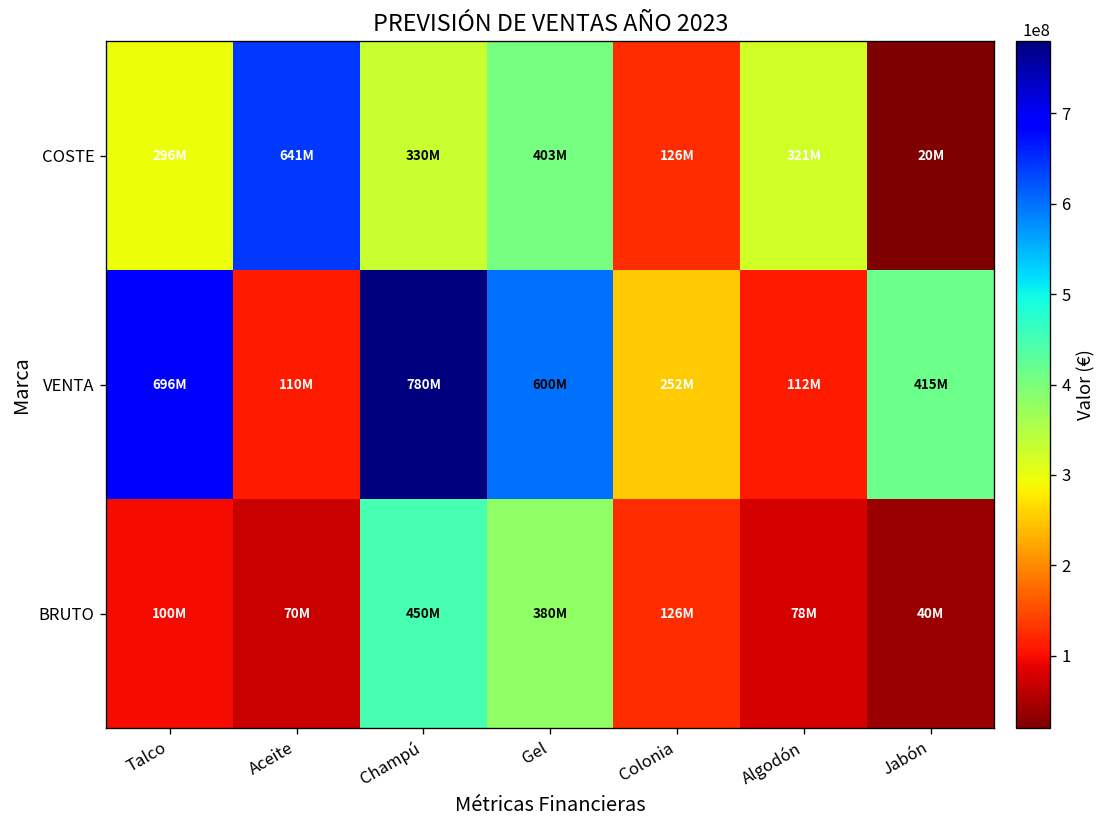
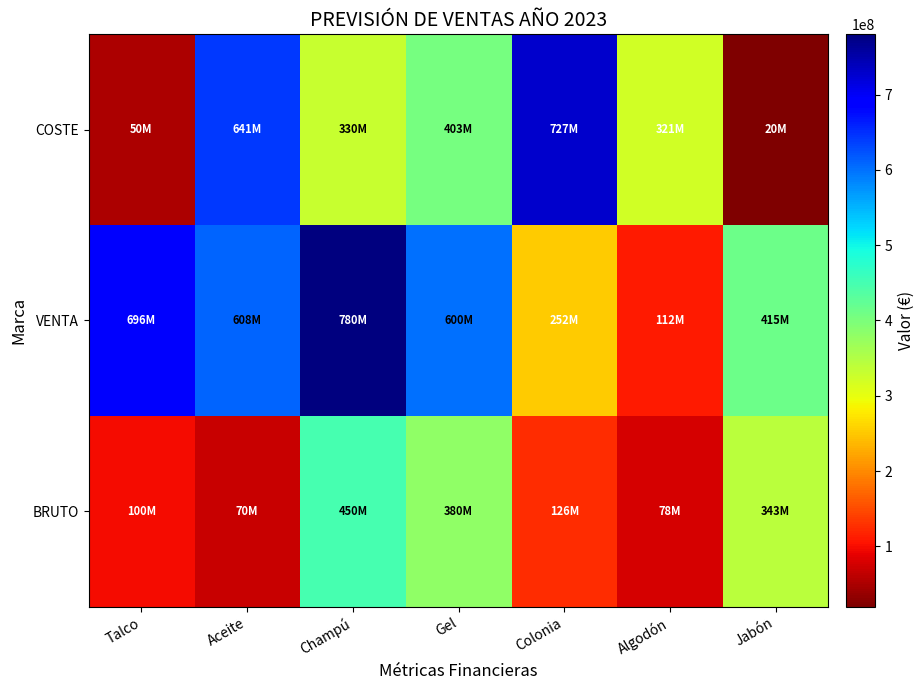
COSTE, Talco: 296M -> 50M
COSTE, Colonia: 126M -> 727M
VENTA, Aceite: 110M -> 608M
BRUTO, Jabón: 40M -> 343M
